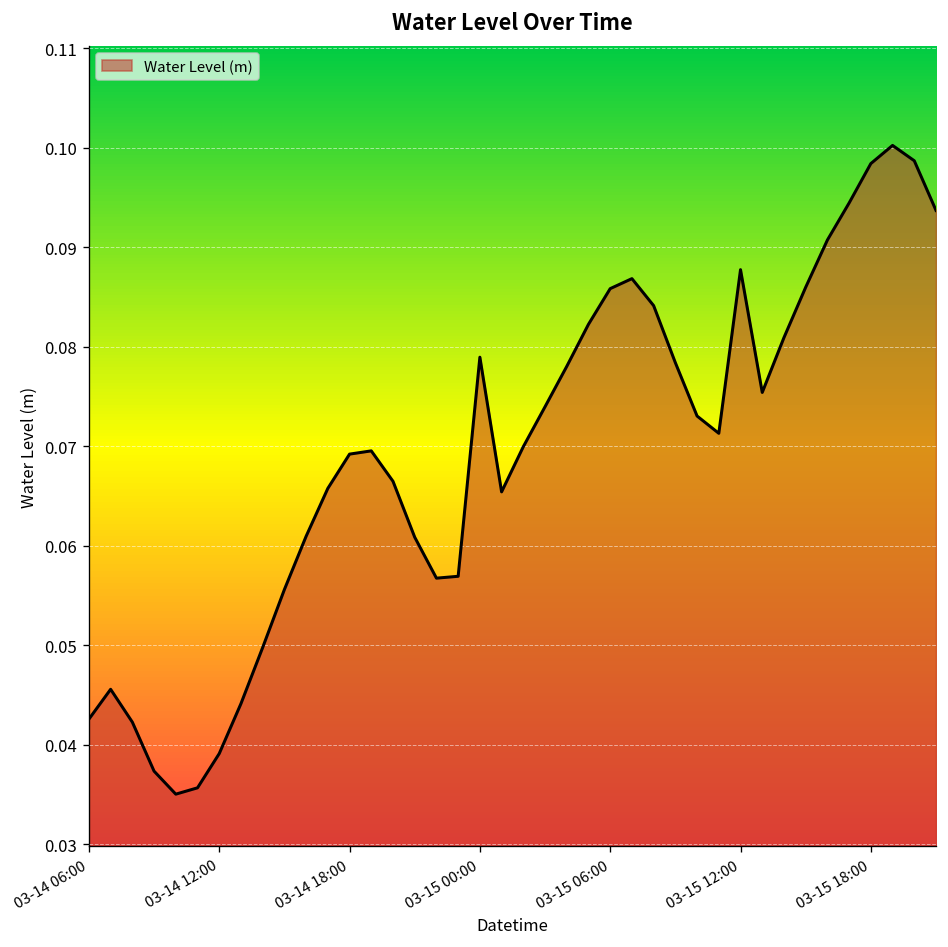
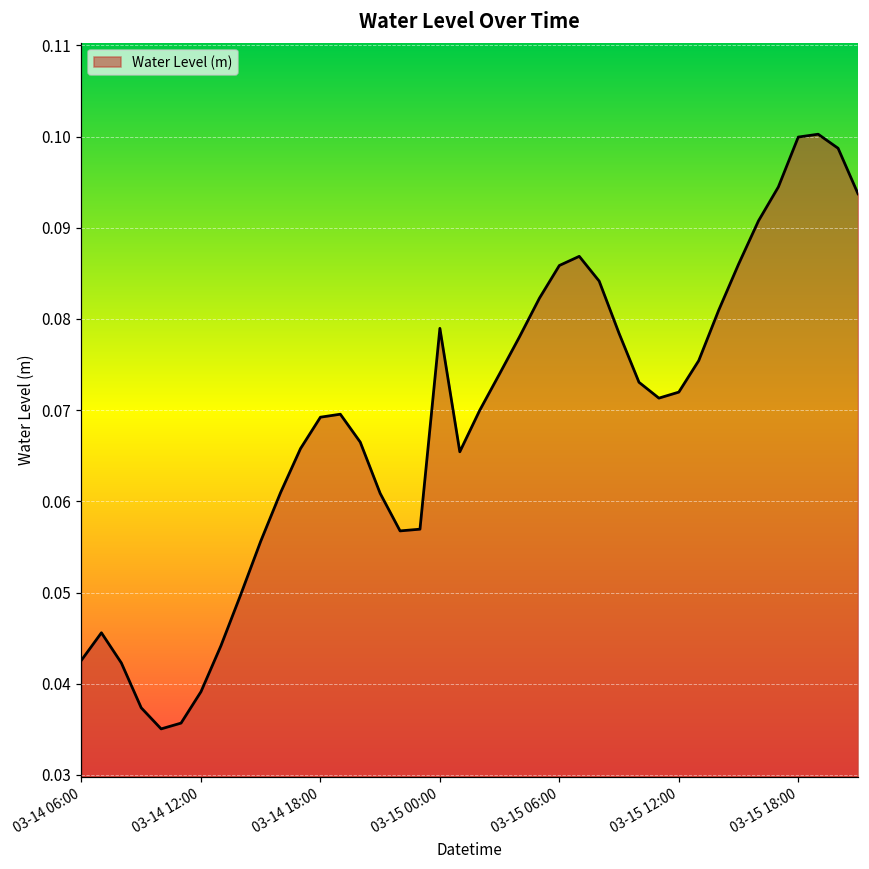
03-15 12:00: 0.088 -> 0.072
03-15 18:00: 0.098 -> 0.100
